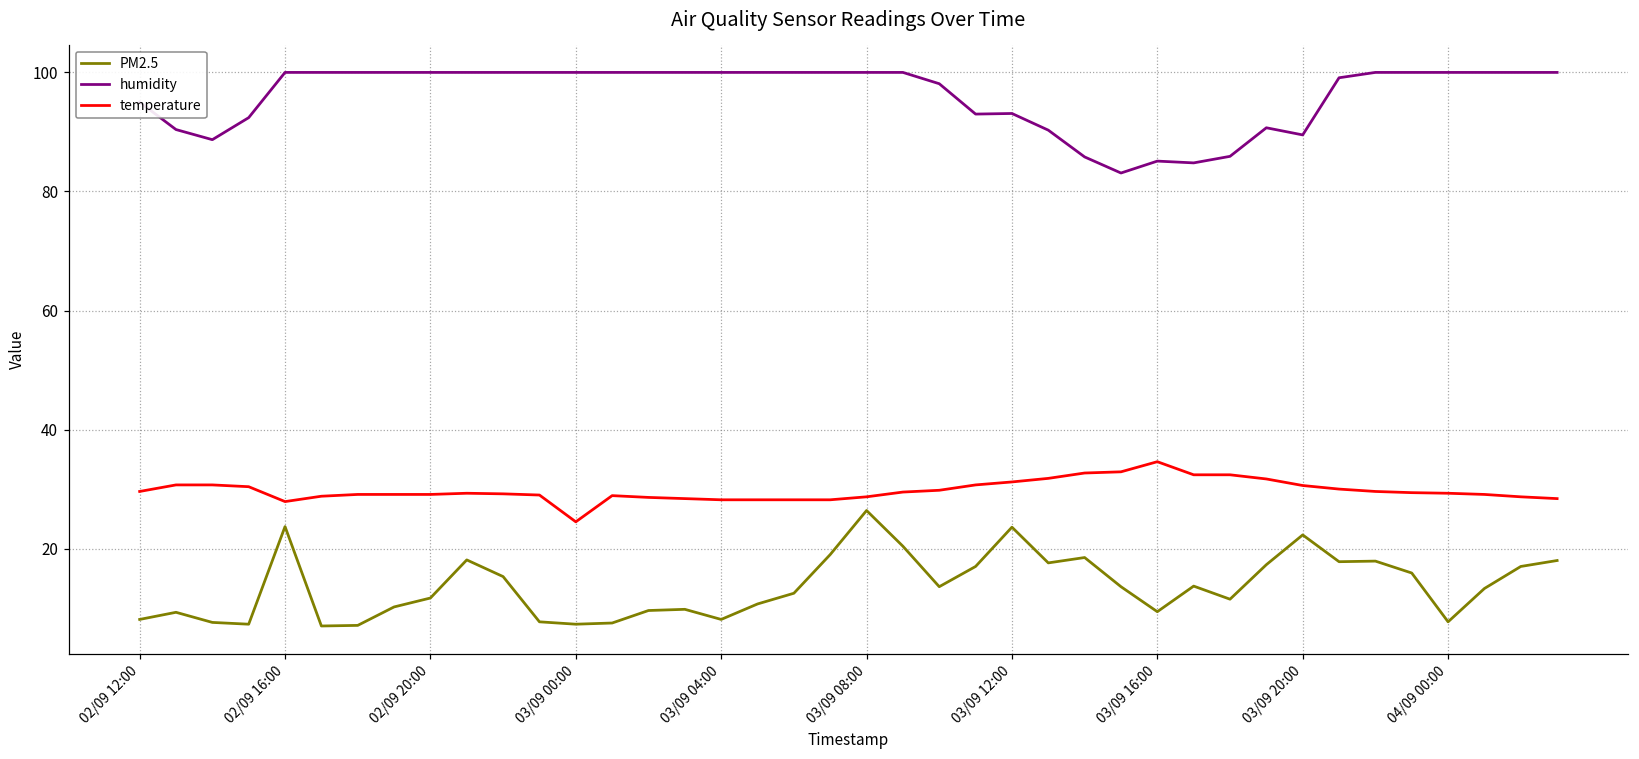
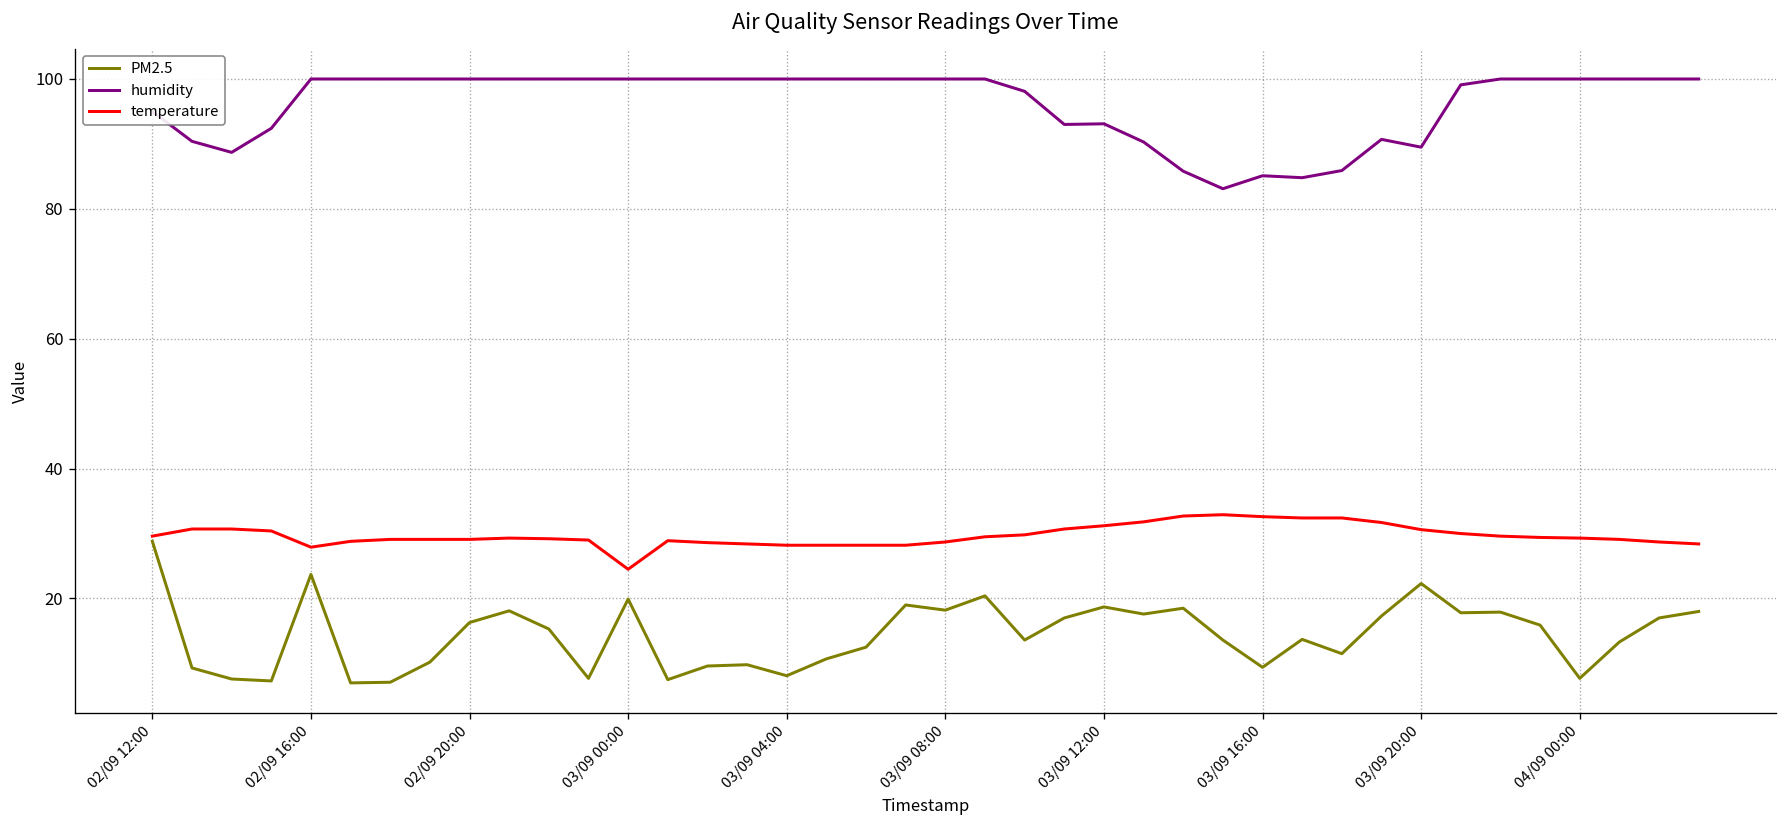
PM2.5, 02/09 12:00: 8 -> 29
PM2.5, 02/09 20:00: 12 -> 16
PM2.5, 03/09 00:00: 7 -> 20
PM2.5, 03/09 08:00: 26 -> 18
PM2.5, 03/09 12:00: 24 -> 19
temperature, 03/09 16:00: 35 -> 33
